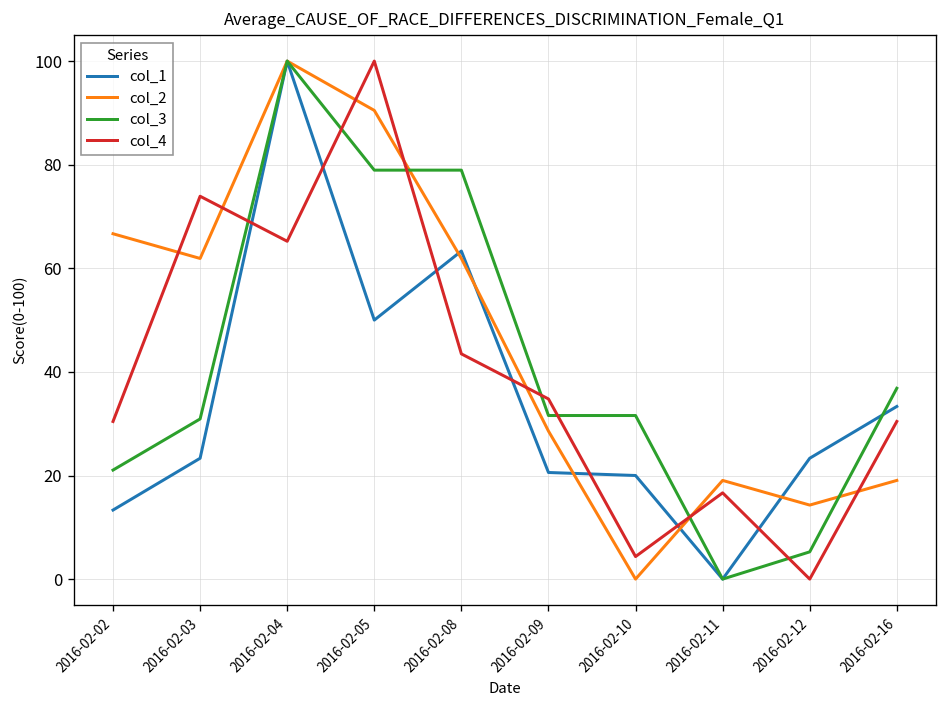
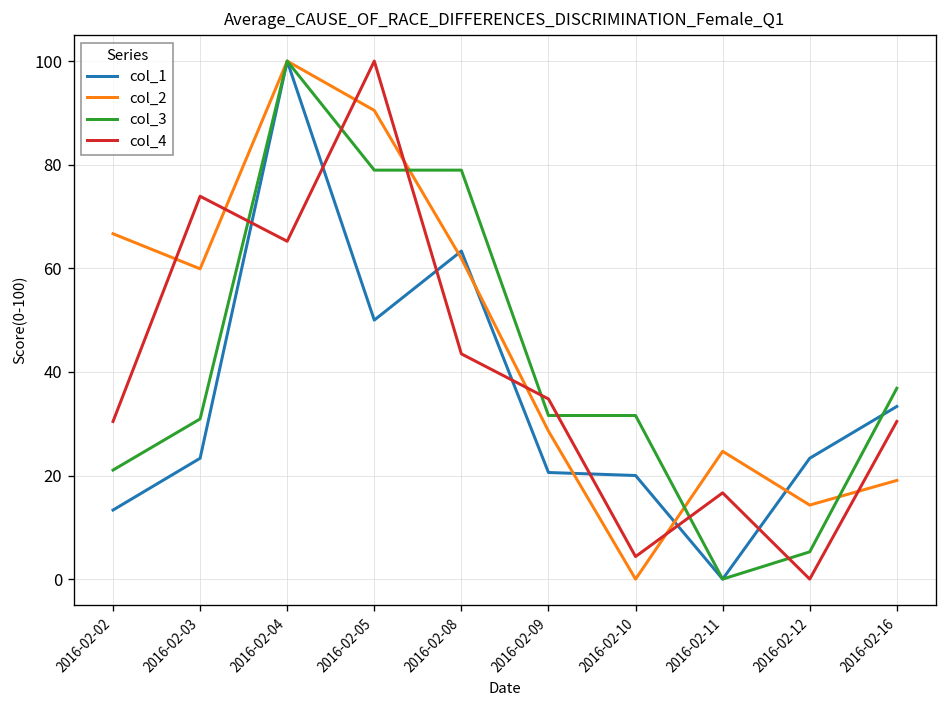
col_2, 2016-02-03: 62 -> 60
col_2, 2016-02-11: 19 -> 25
